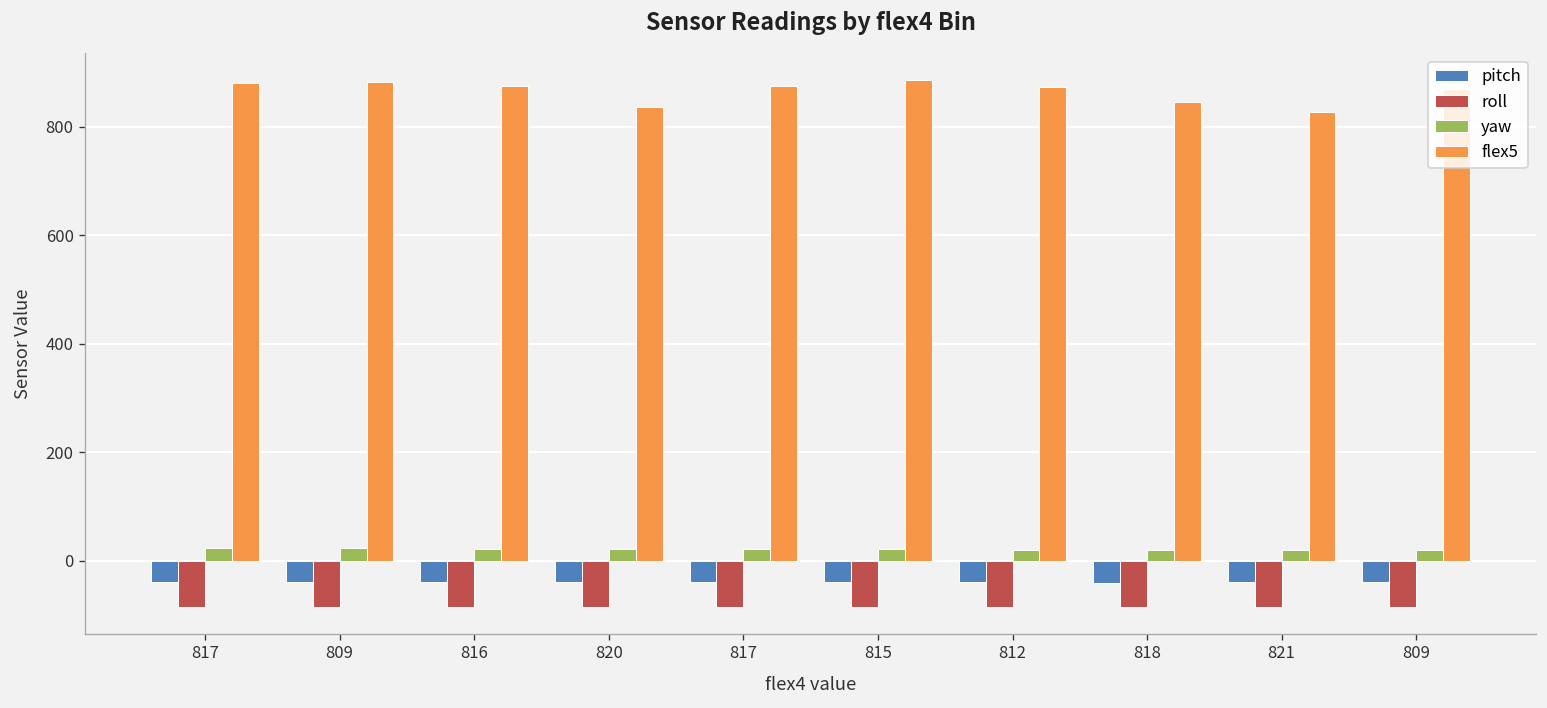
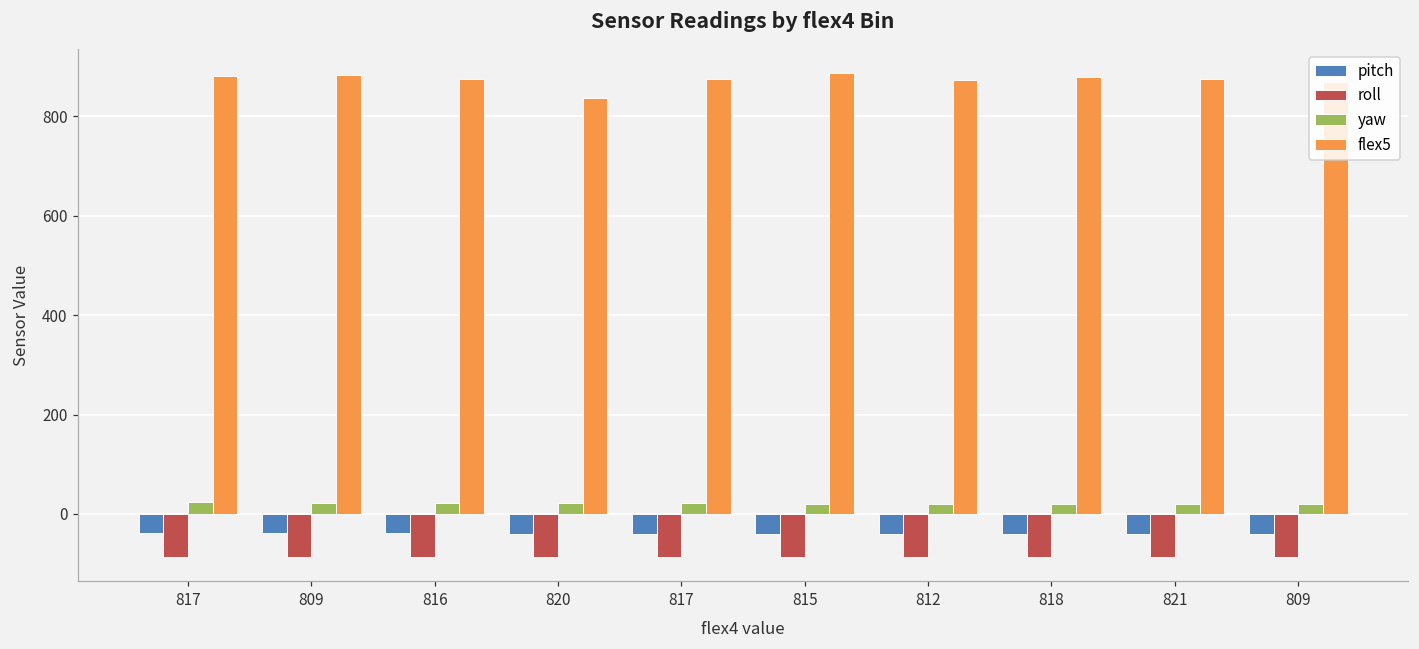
flex5, 818: 850 -> 880
flex5, 821: 830 -> 880
